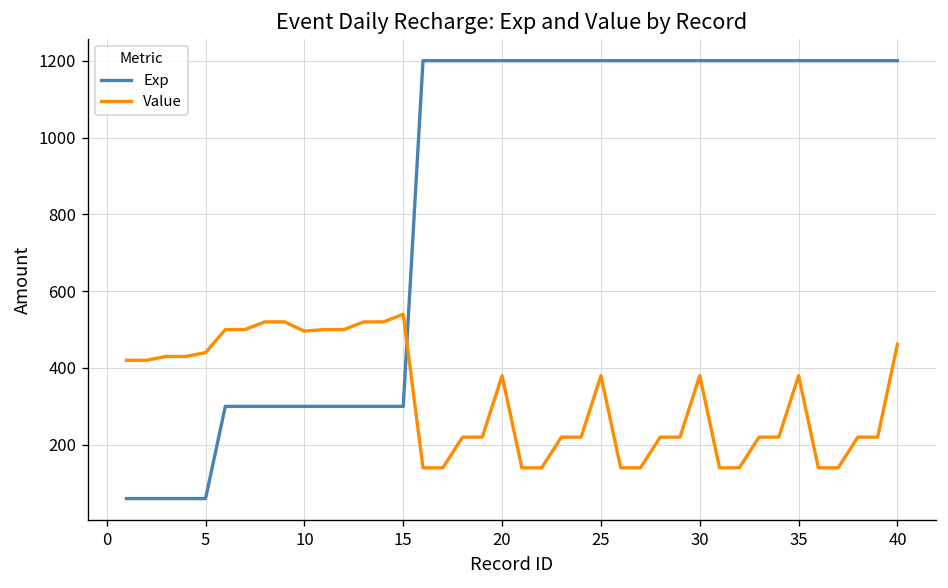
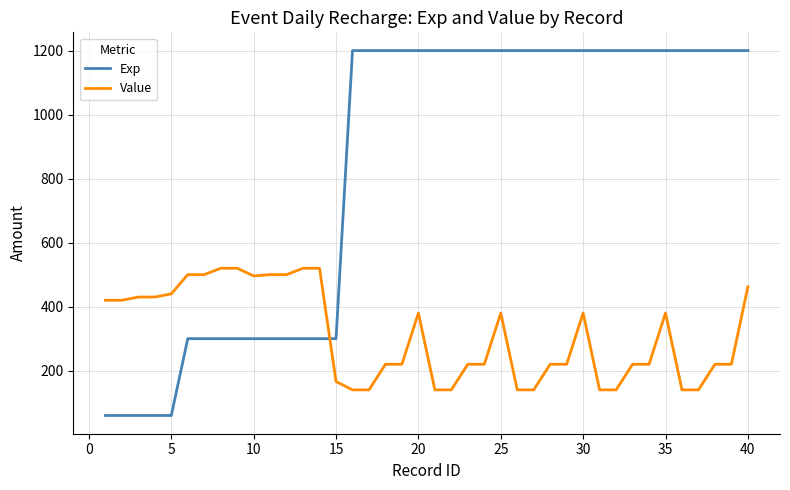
Value, 15: 540 -> 170
